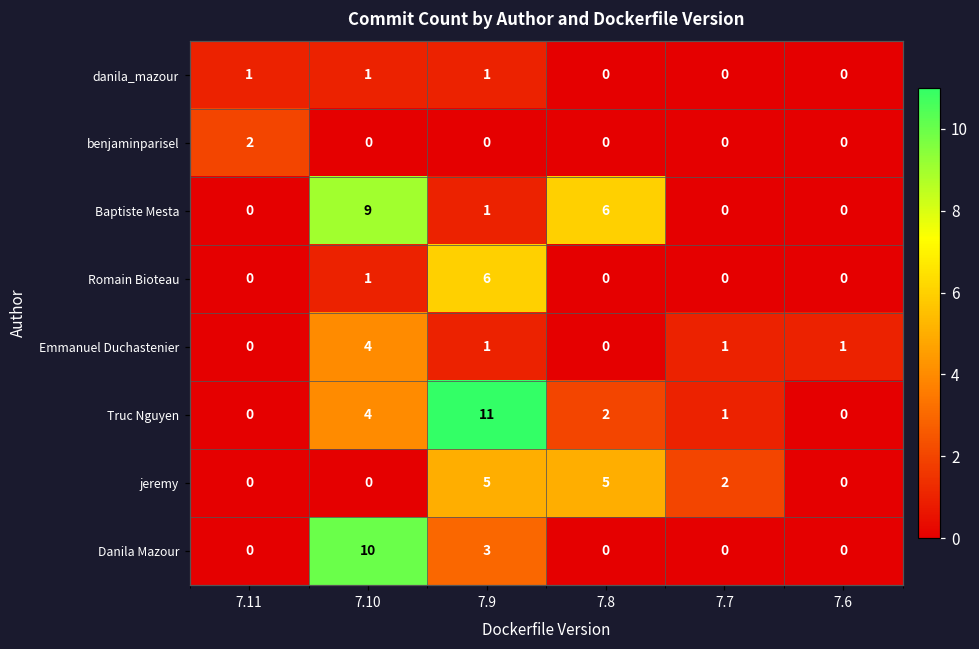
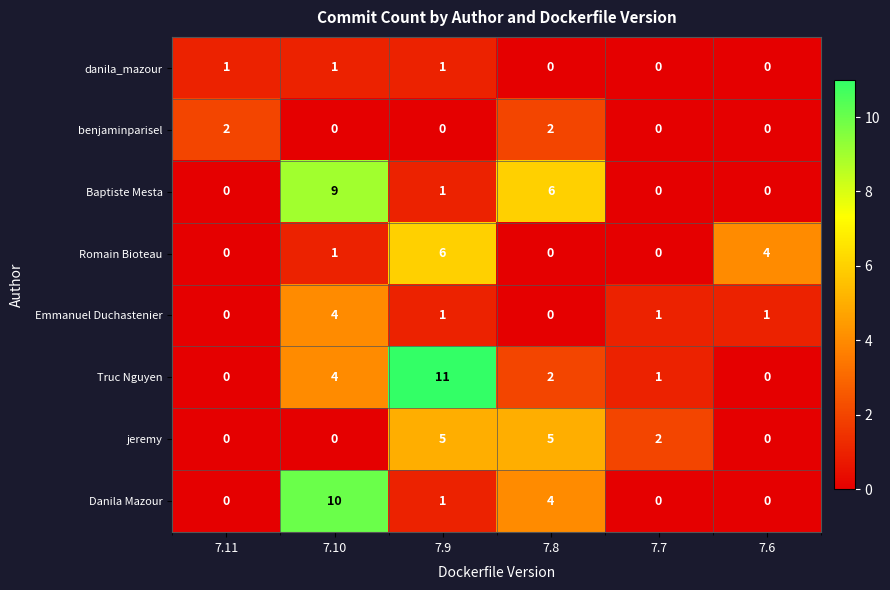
benjaminparisel, 7.8: 0 -> 2
Romain Bioteau, 7.6: 0 -> 4
Danila Mazour, 7.9: 3 -> 1
Danila Mazour, 7.8: 0 -> 4
